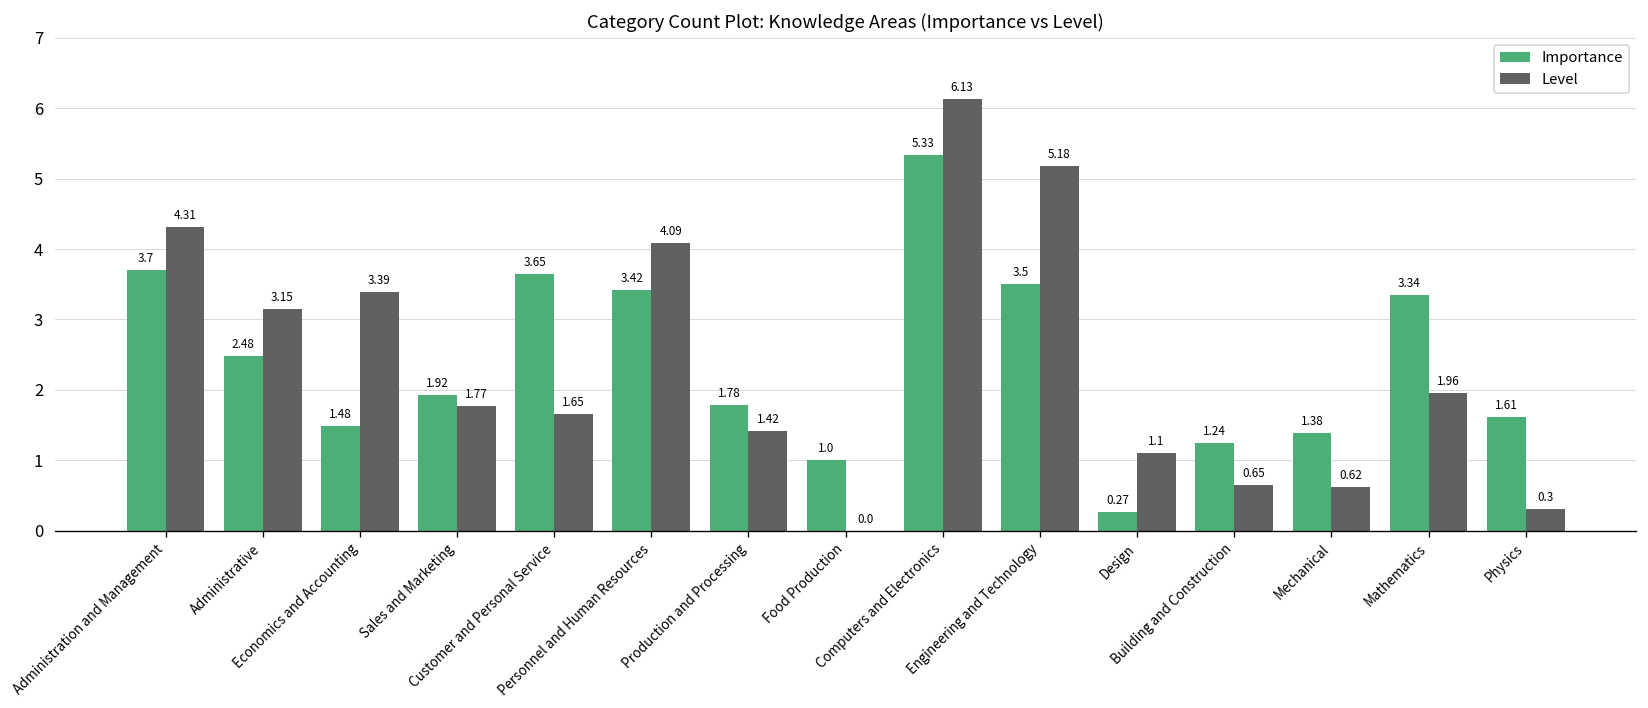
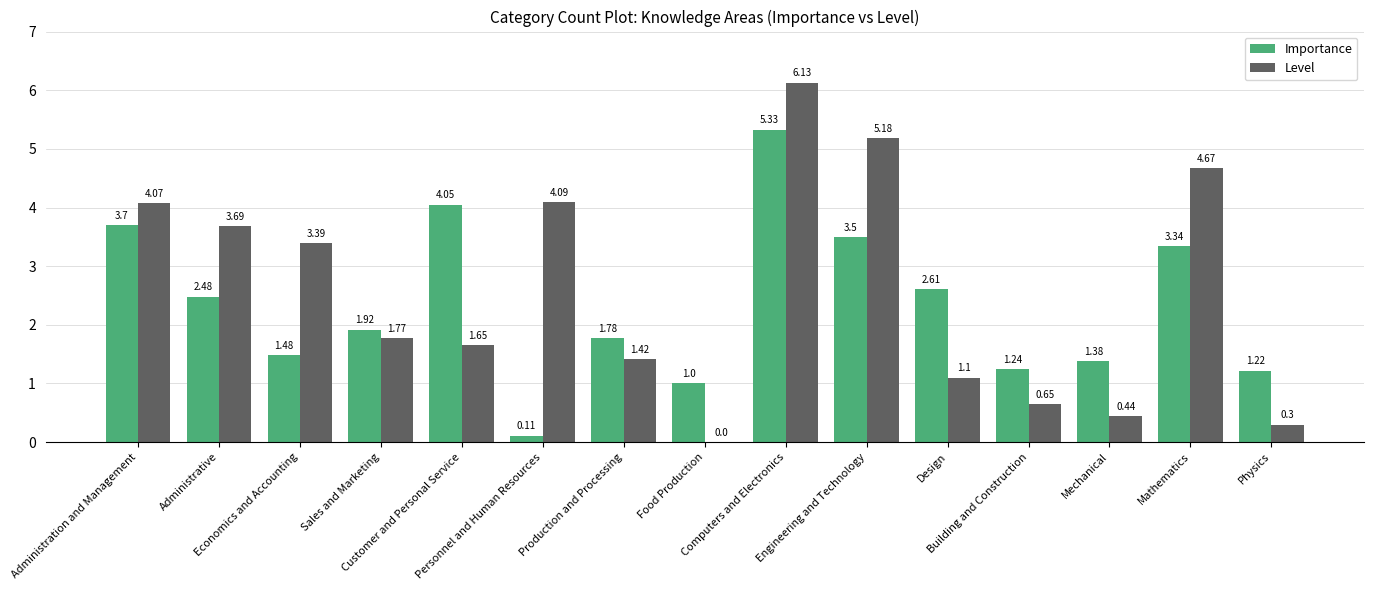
Level, Administration and Management: 4.31 -> 4.07
Level, Administrative: 3.15 -> 3.69
Importance, Customer and Personal Service: 3.65 -> 4.05
Importance, Personnel and Human Resources: 3.42 -> 0.11
Importance, Design: 0.27 -> 2.61
Level, Mechanical: 0.62 -> 0.44
Level, Mathematics: 1.96 -> 4.67
Importance, Physics: 1.61 -> 1.22
